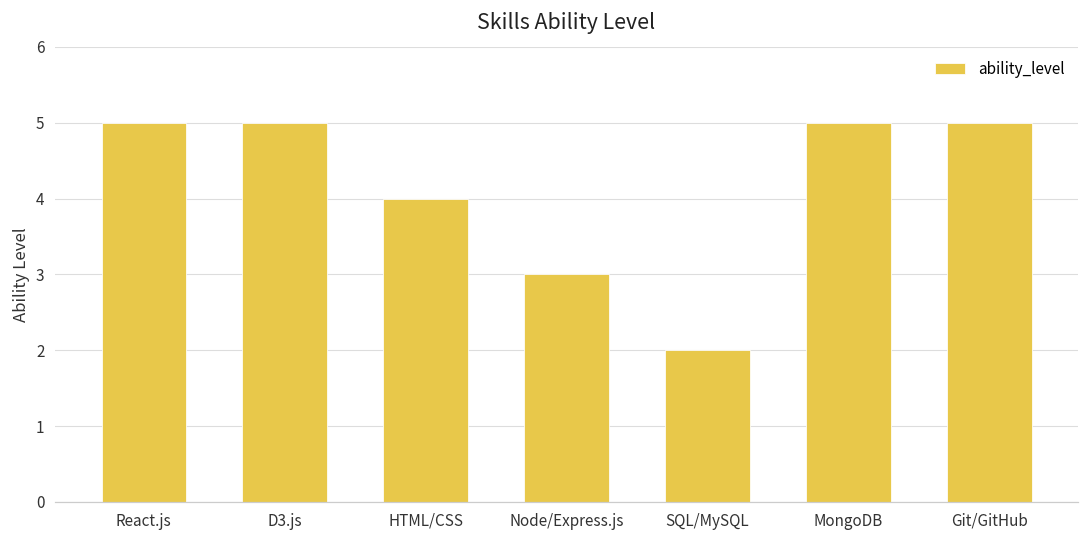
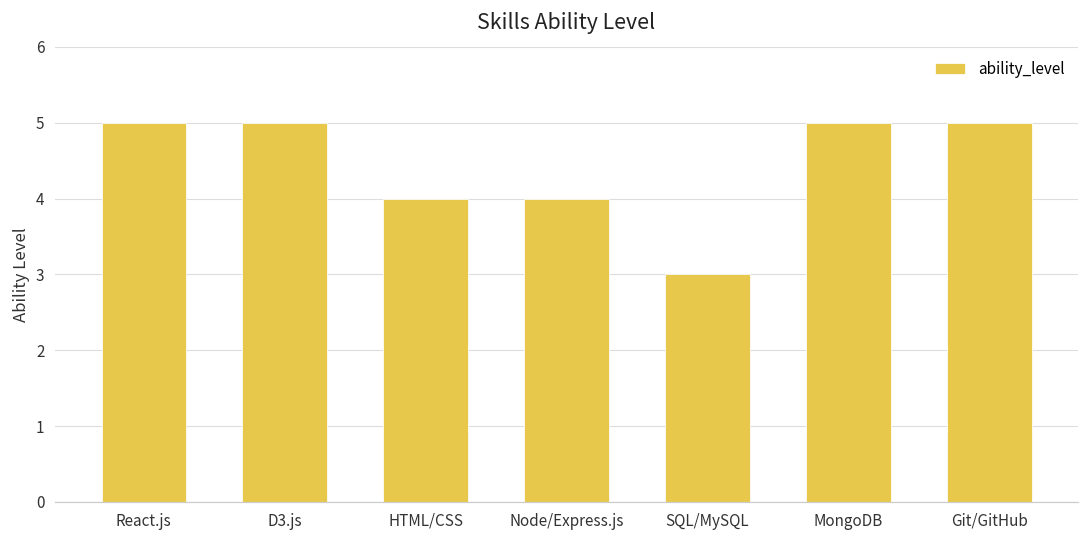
Node/Express.js: 3 -> 4
SQL/MySQL: 2 -> 3
